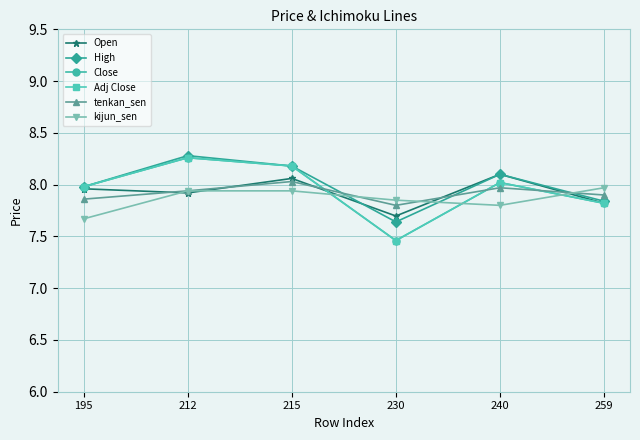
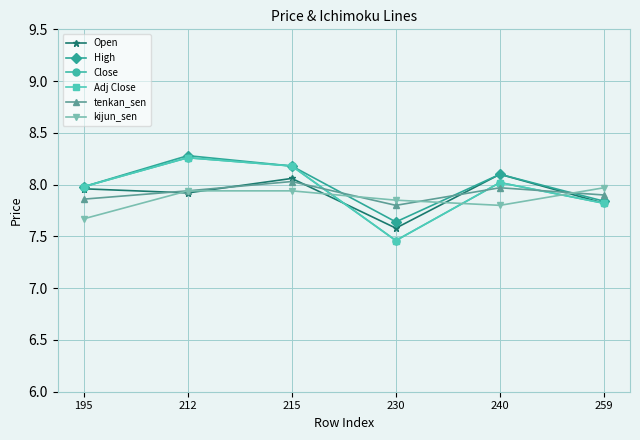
Open, 230: 7.70 -> 7.58
